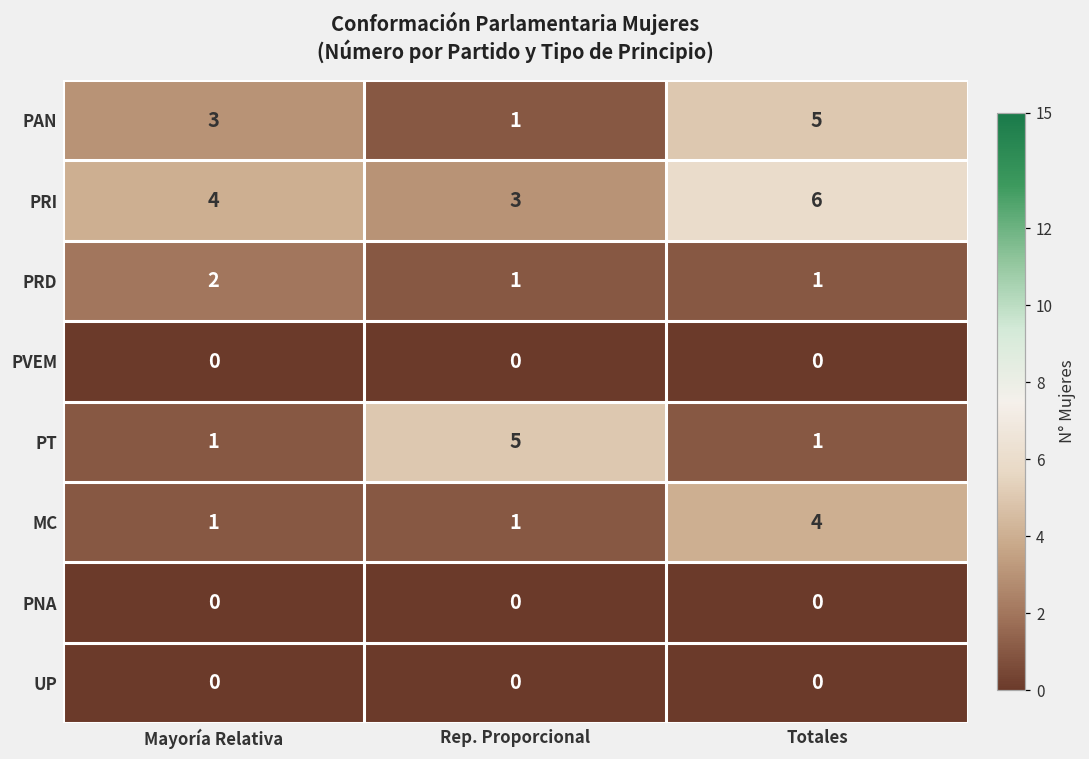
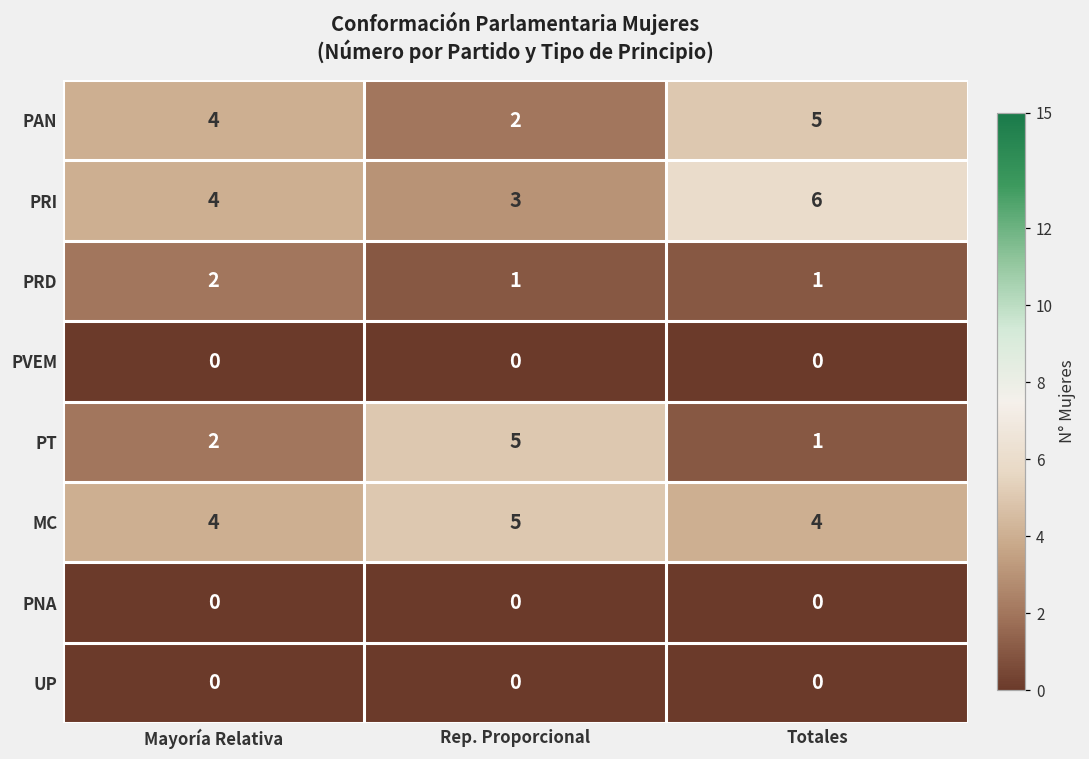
PAN, Mayoría Relativa: 3 -> 4
PAN, Rep. Proporcional: 1 -> 2
PT, Mayoría Relativa: 1 -> 2
MC, Mayoría Relativa: 1 -> 4
MC, Rep. Proporcional: 1 -> 5
